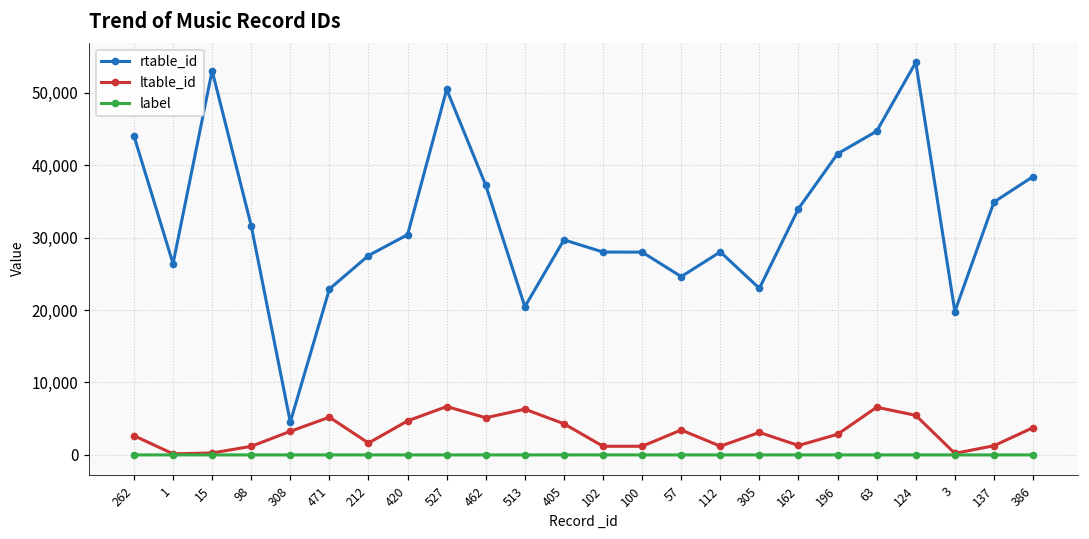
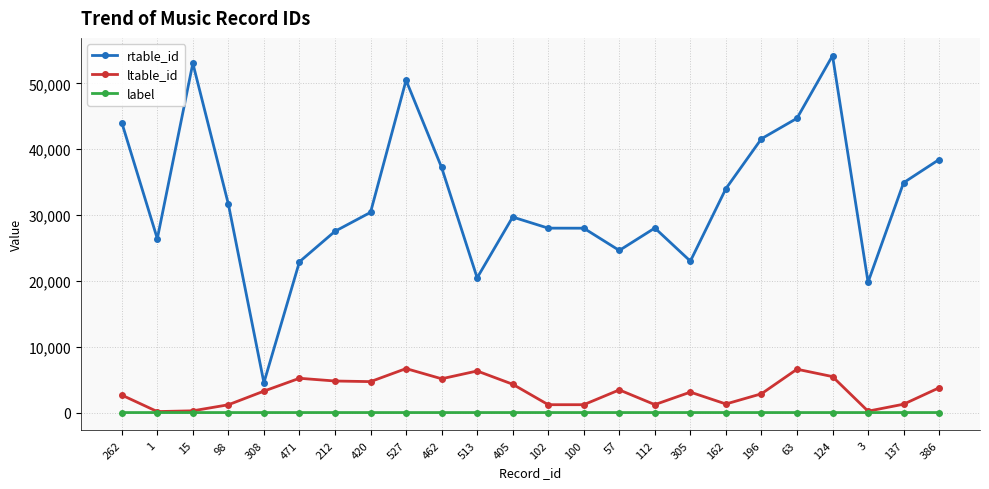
ltable_id, 212: 2,000 -> 5,000
